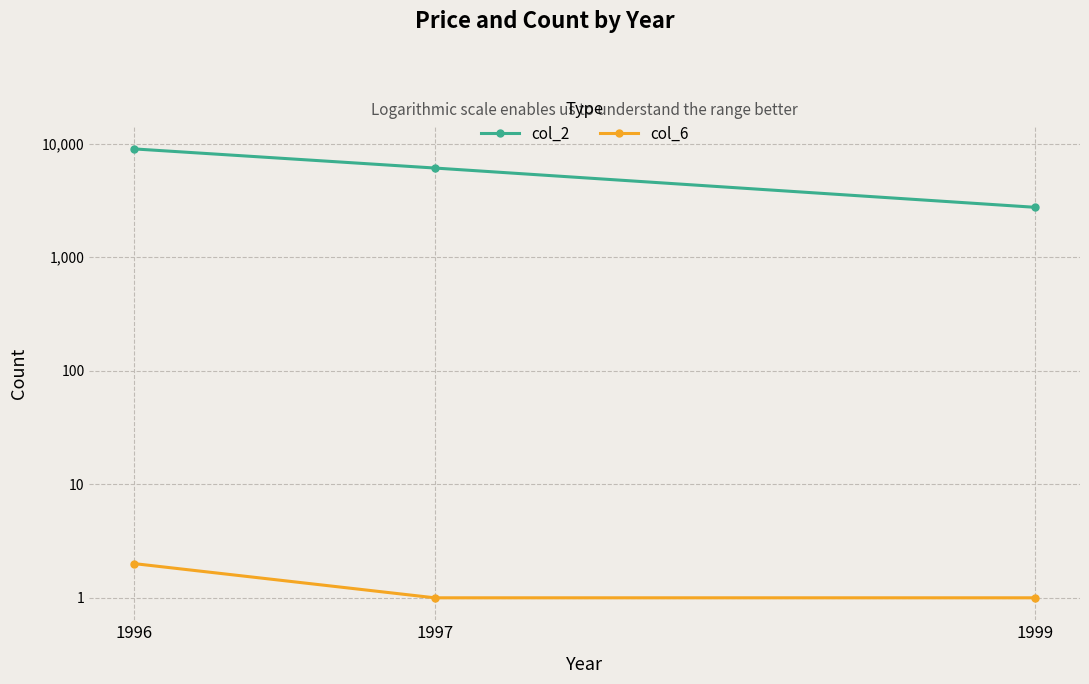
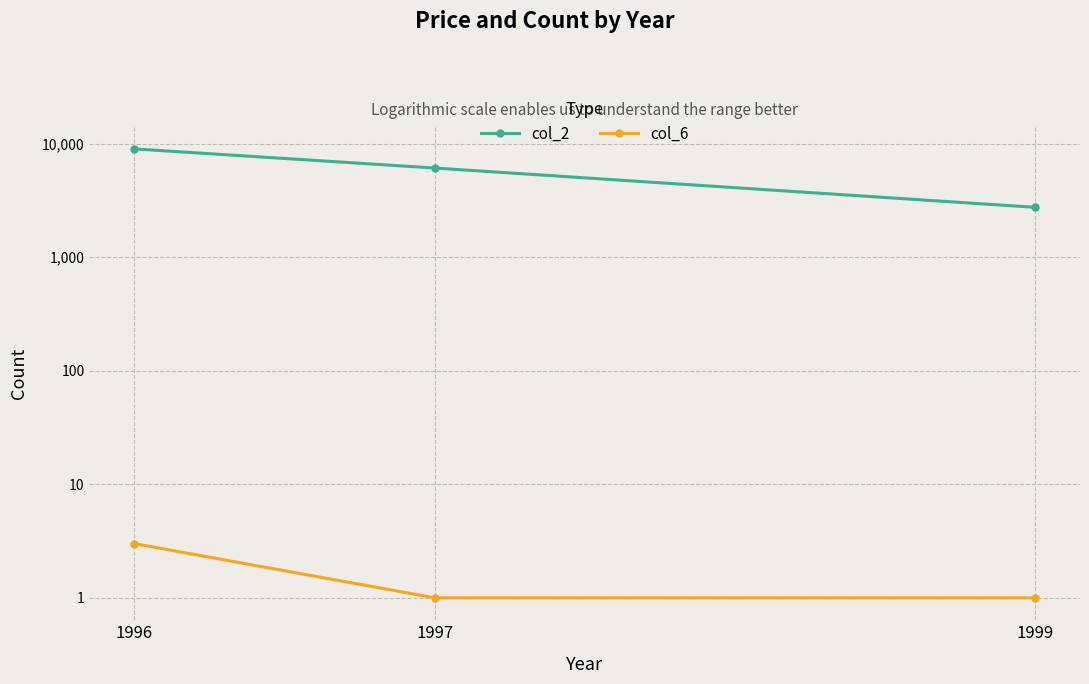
col_6, 1996: 2 -> 3
